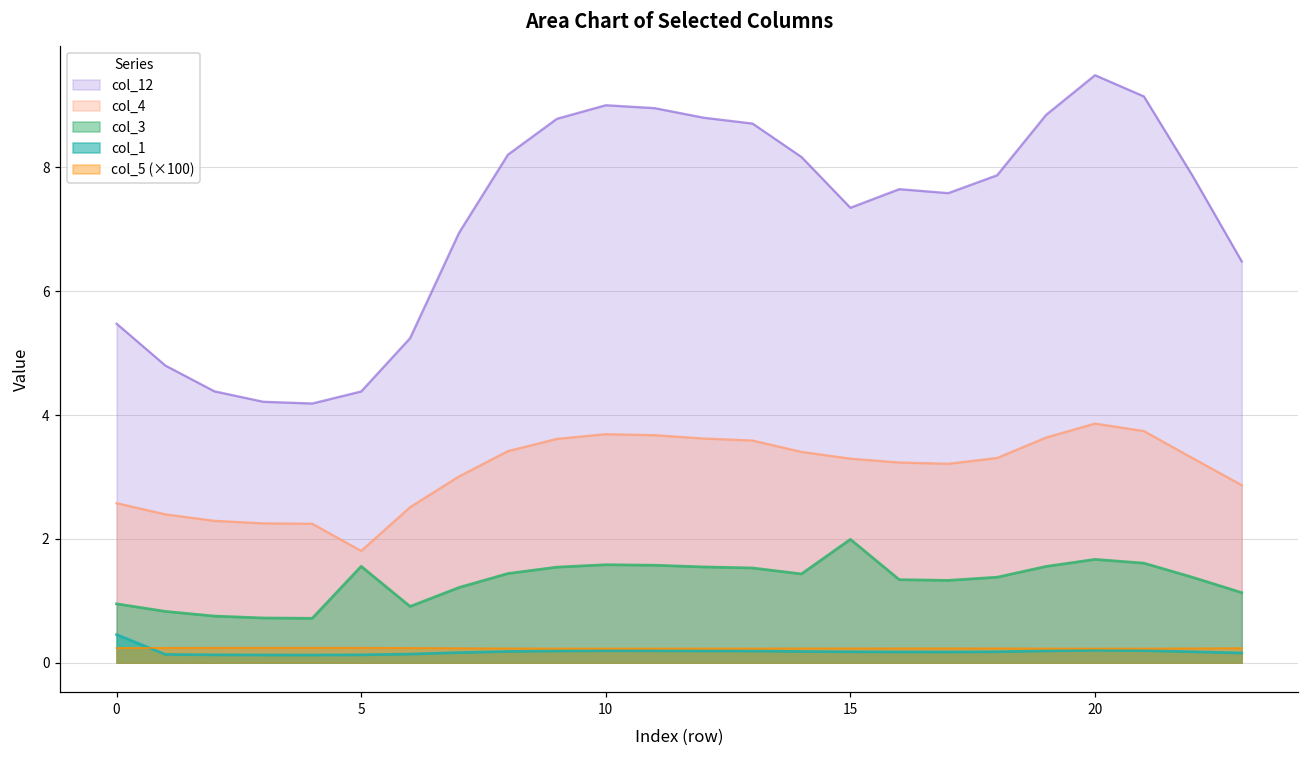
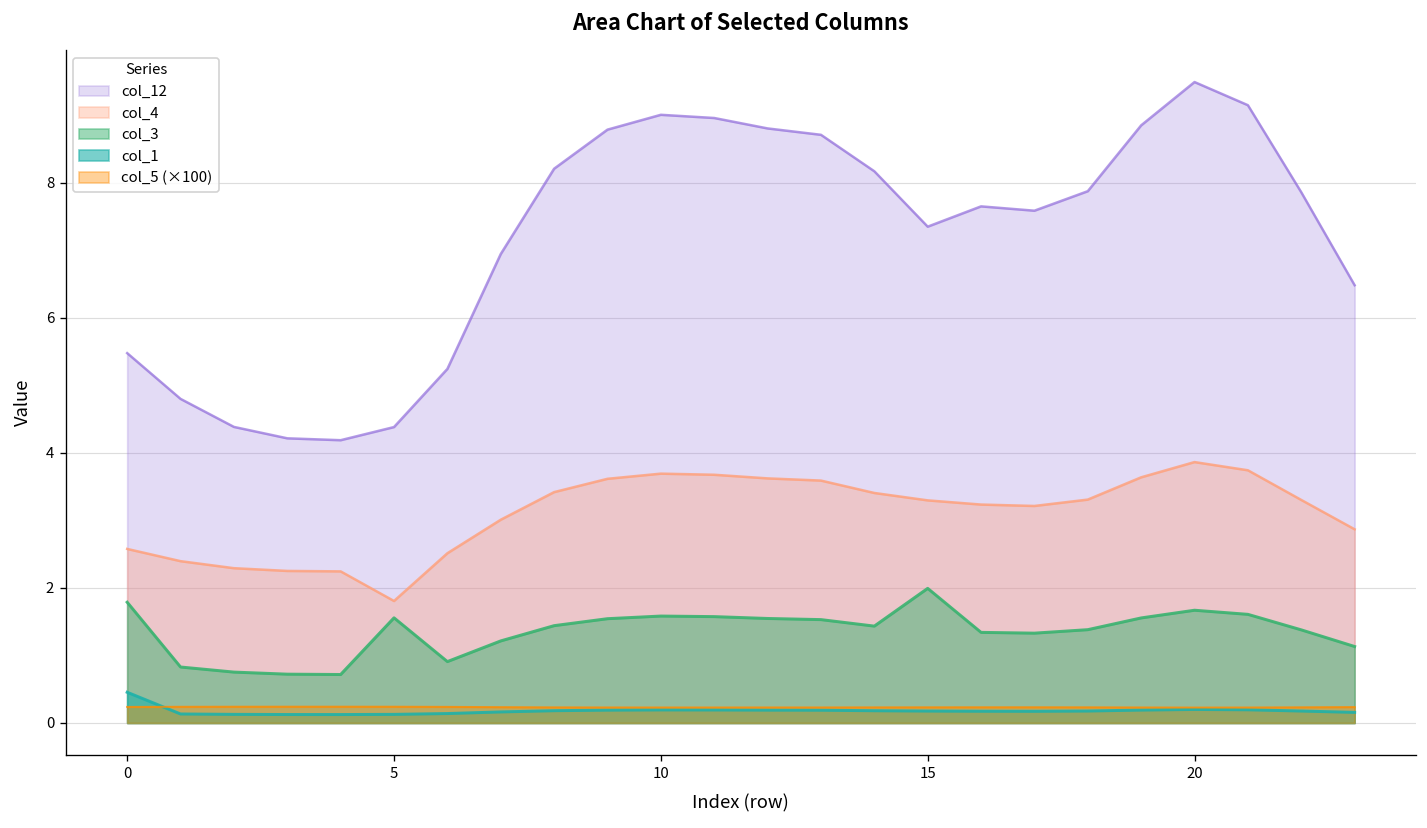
col_3, 0: 1.0 -> 1.8
